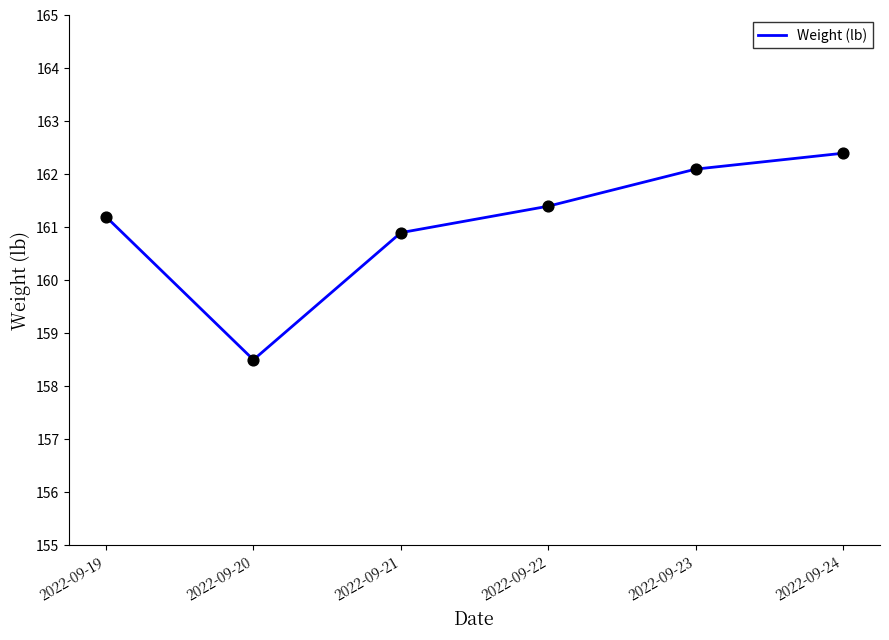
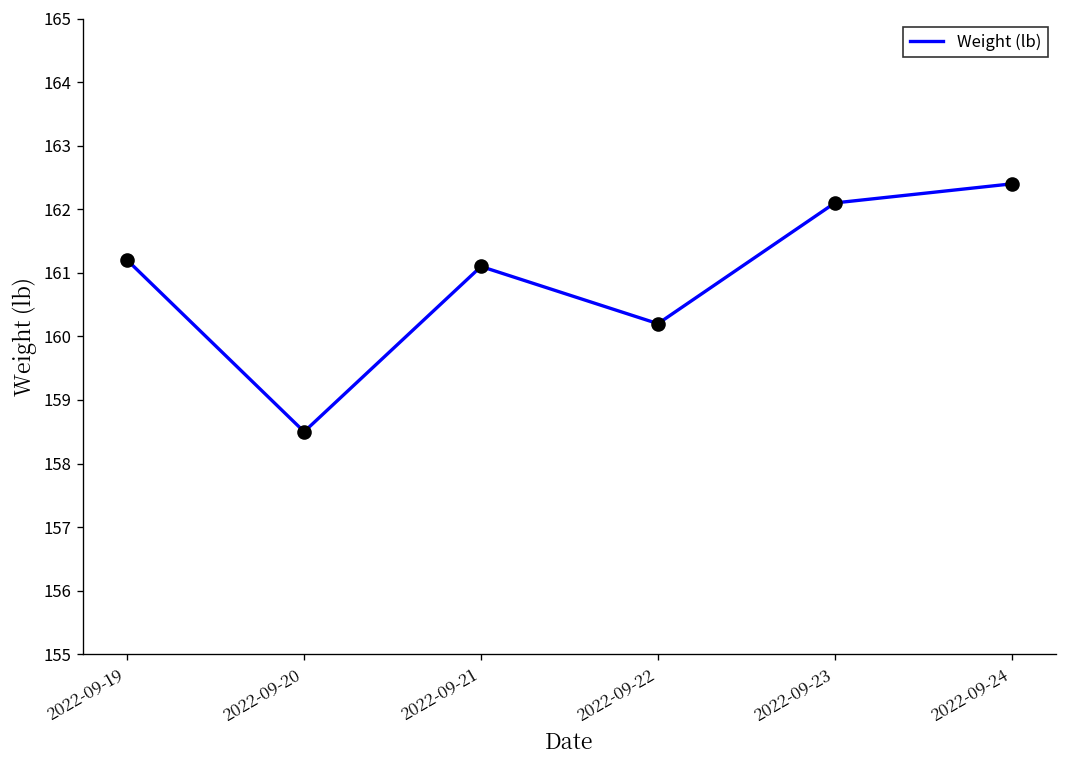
2022-09-21: 160.9 -> 161.1
2022-09-22: 161.4 -> 160.2
